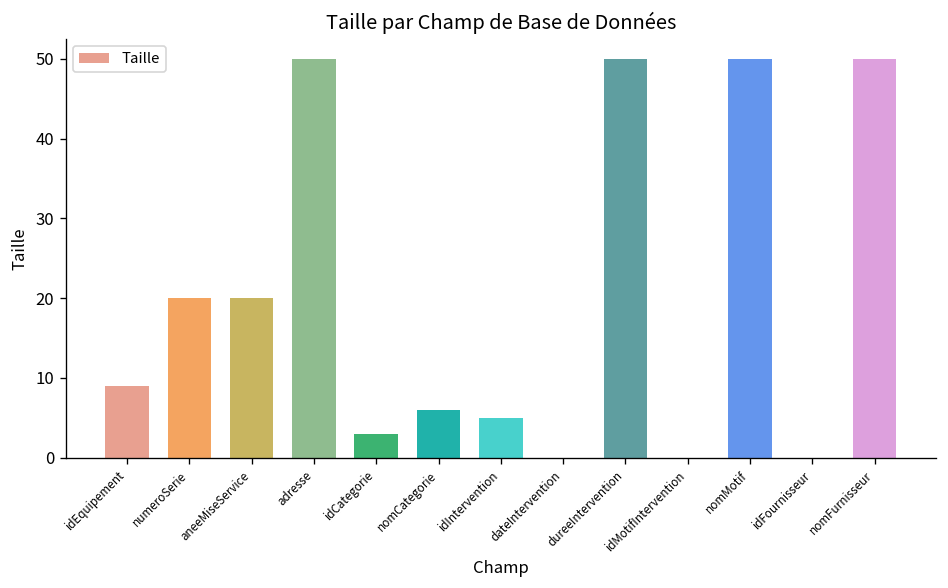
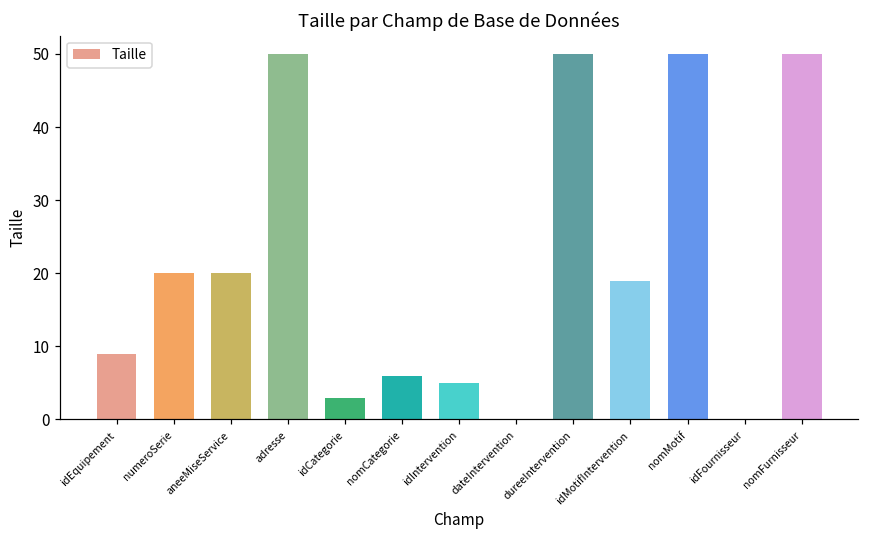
idMotifIntervention: 0 -> 19
